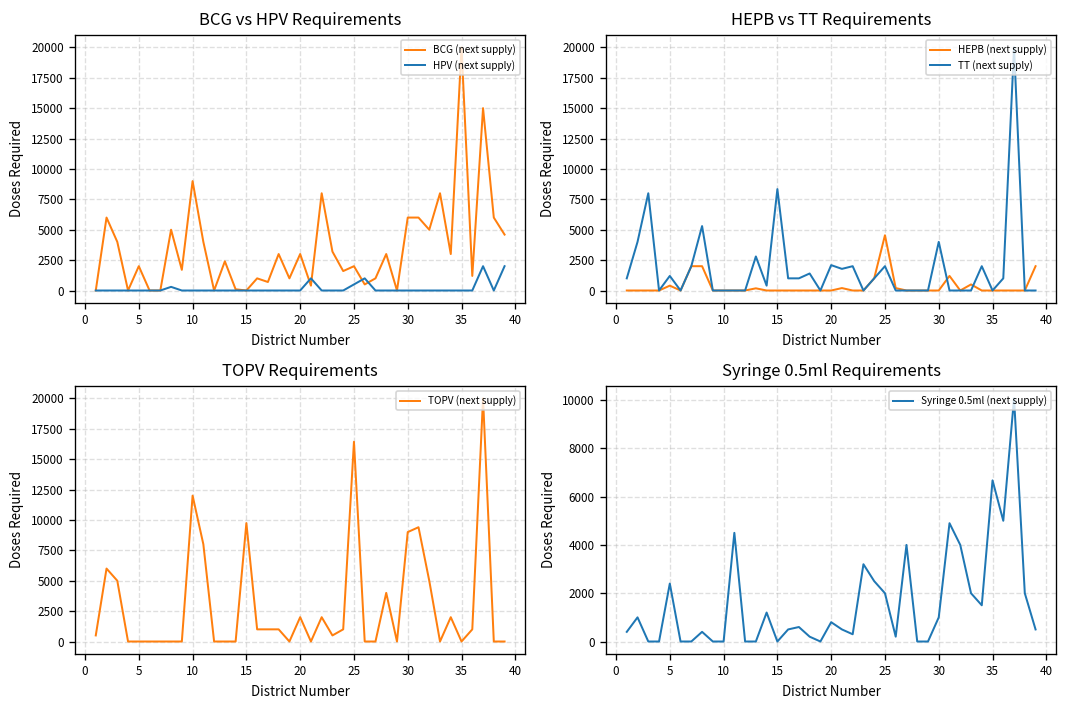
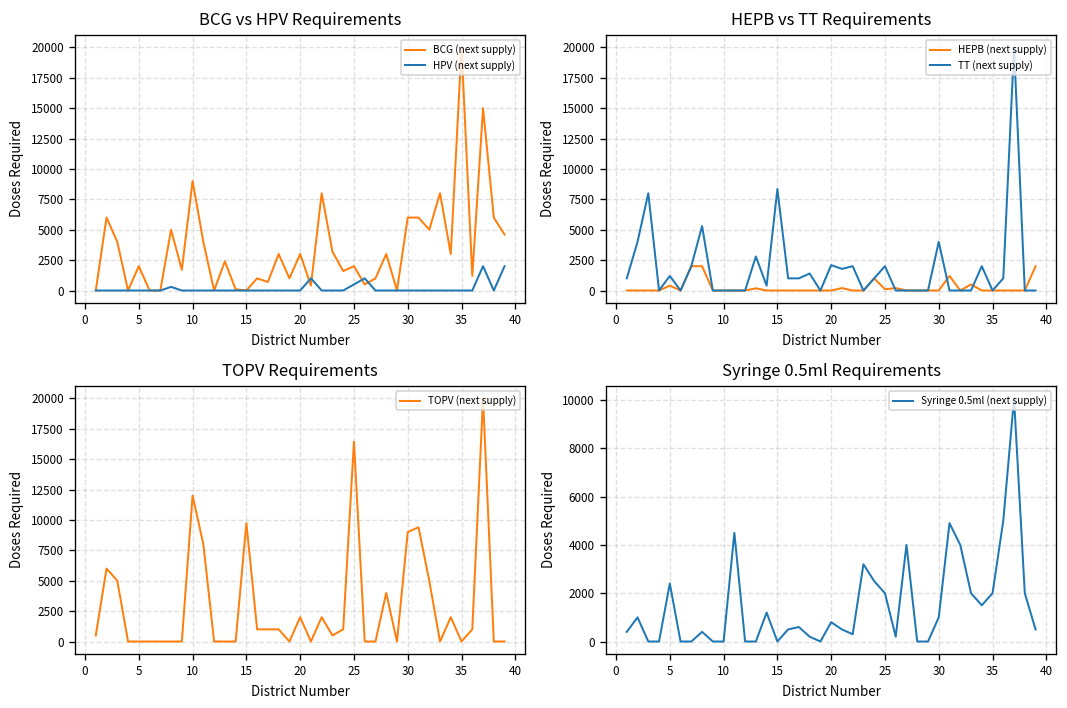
HEPB vs TT Requirements, HEPB (next supply), 25: 4500 -> 100
Syringe 0.5ml Requirements, 35: 6700 -> 2000
